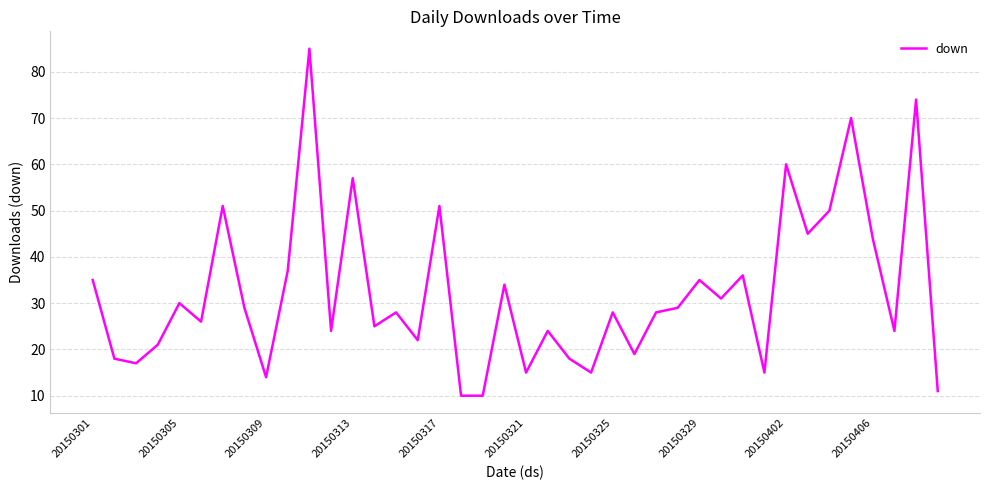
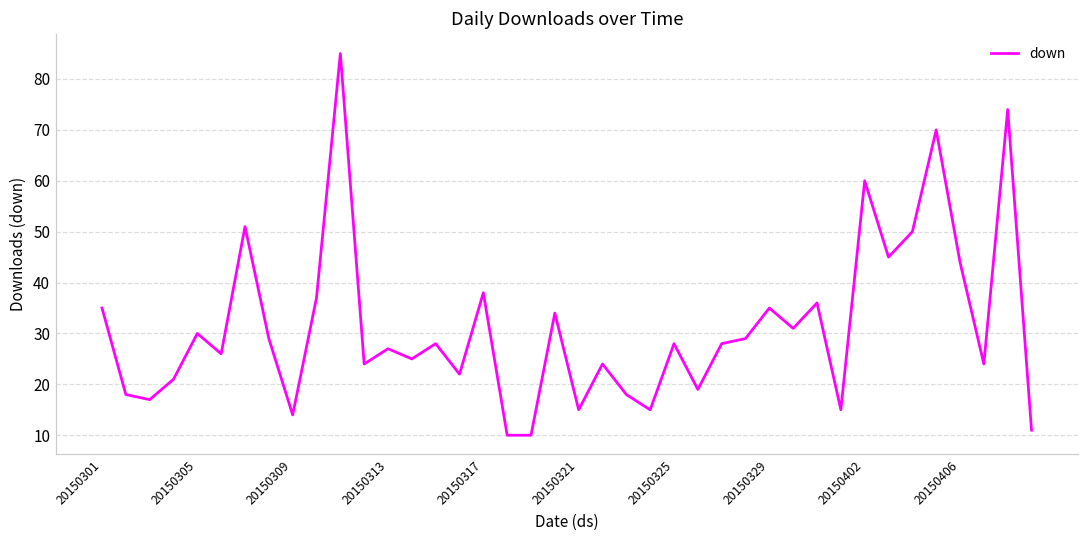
20150313: 57 -> 27
20150317: 51 -> 38
